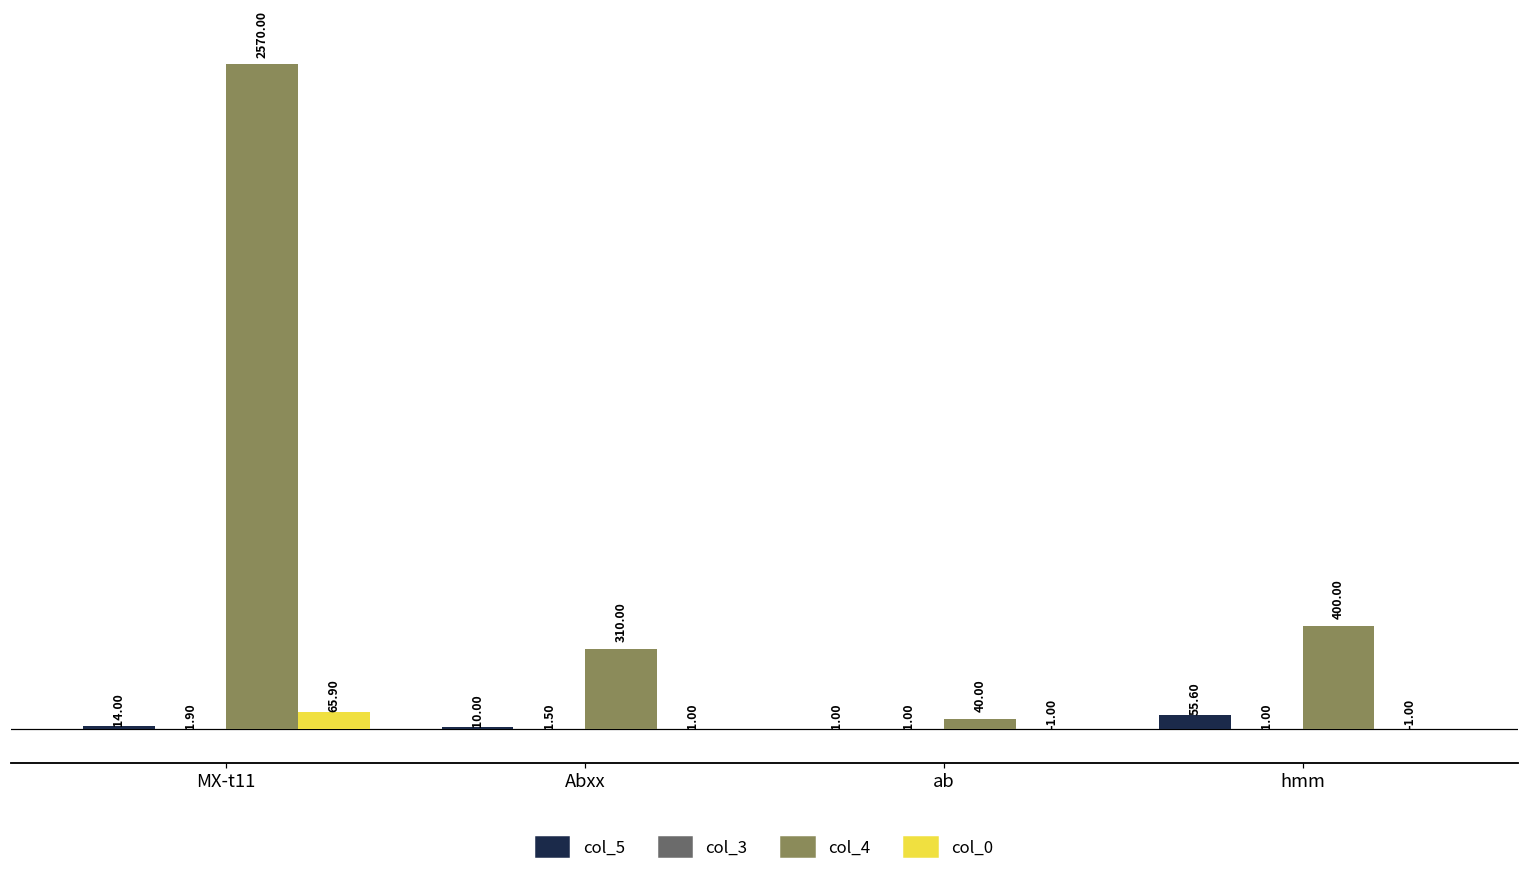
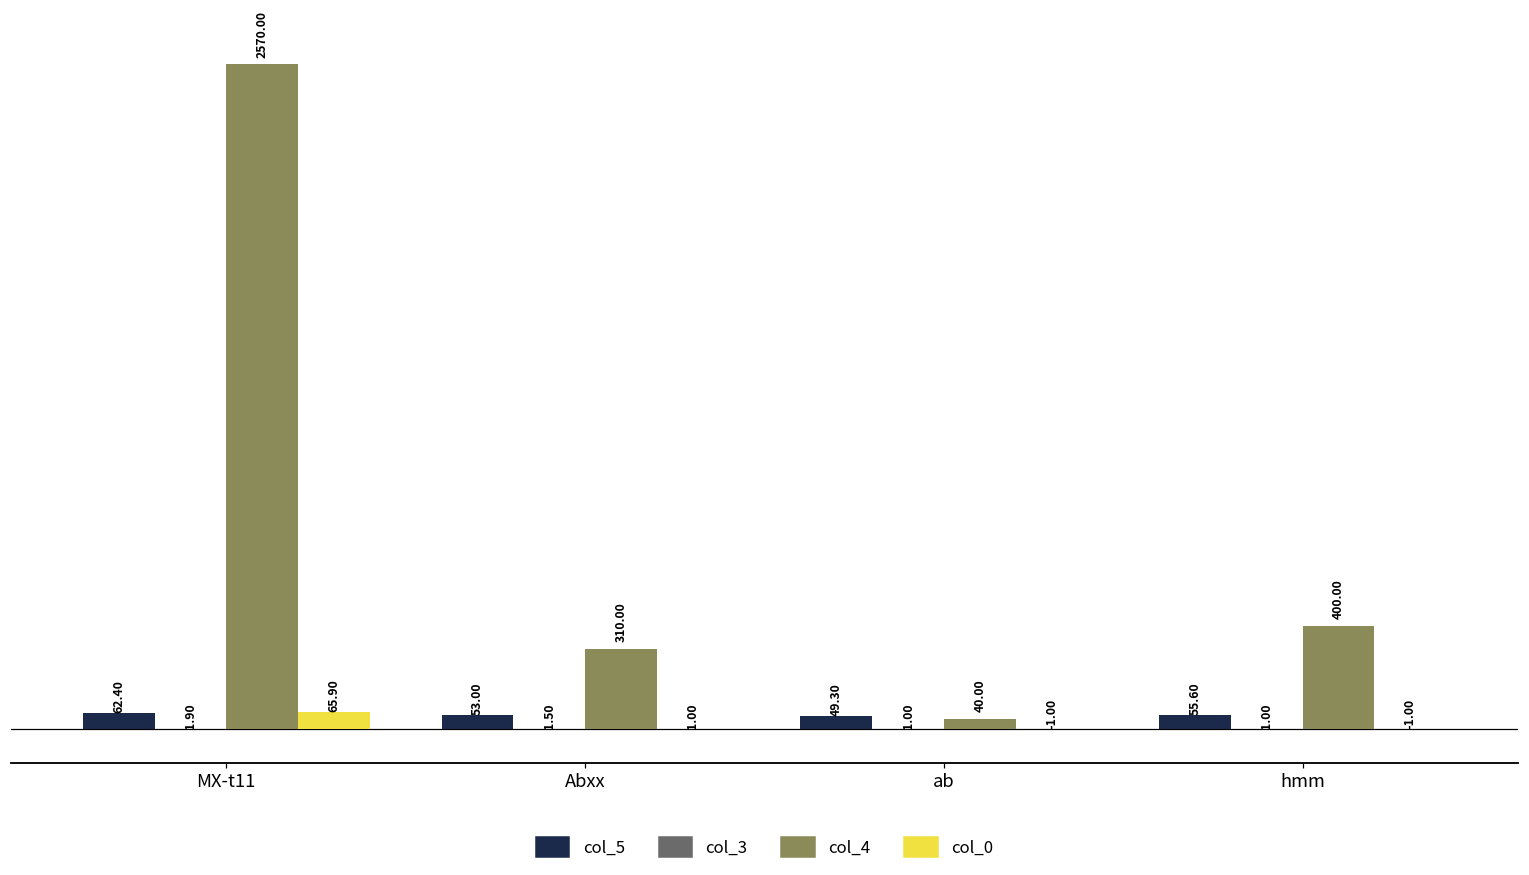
col_5, MX-t11: 14.00 -> 62.40
col_5, Abxx: 10.00 -> 53.00
col_5, ab: 1.00 -> 49.30
